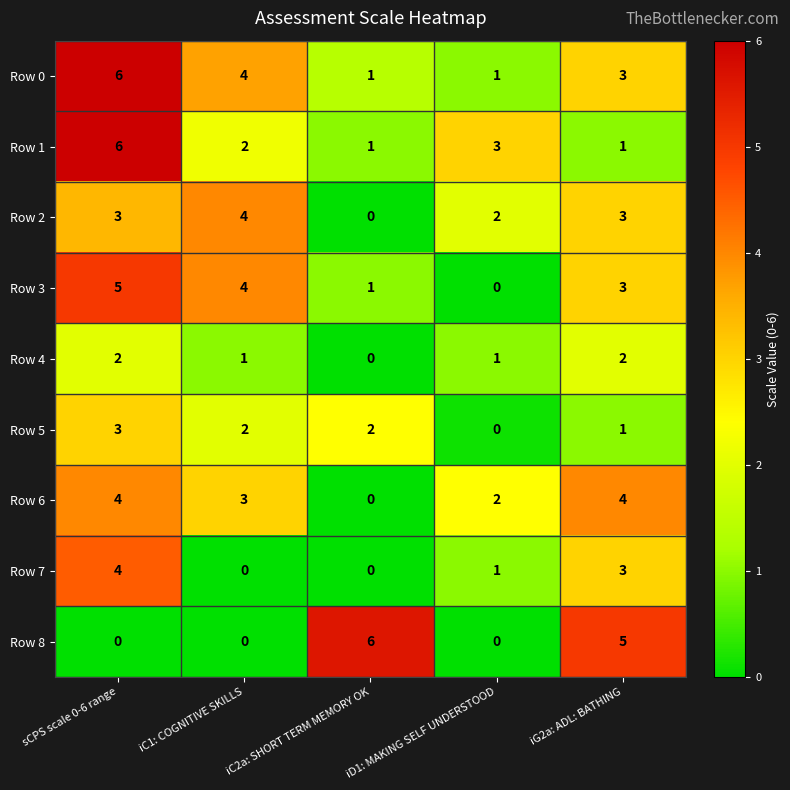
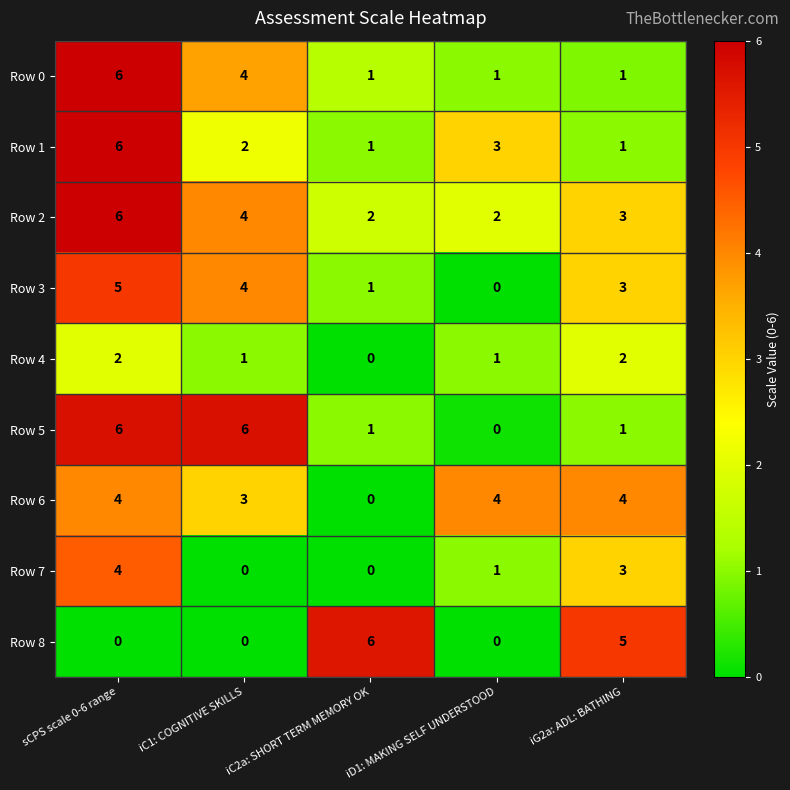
Row 0, iG2a: ADL: BATHING: 3 -> 1
Row 2, sCPS scale 0-6 range: 3 -> 6
Row 2, iC2a: SHORT TERM MEMORY OK: 0 -> 2
Row 5, sCPS scale 0-6 range: 3 -> 6
Row 5, iC1: COGNITIVE SKILLS: 2 -> 6
Row 5, iC2a: SHORT TERM MEMORY OK: 2 -> 1
Row 6, iD1: MAKING SELF UNDERSTOOD: 2 -> 4
